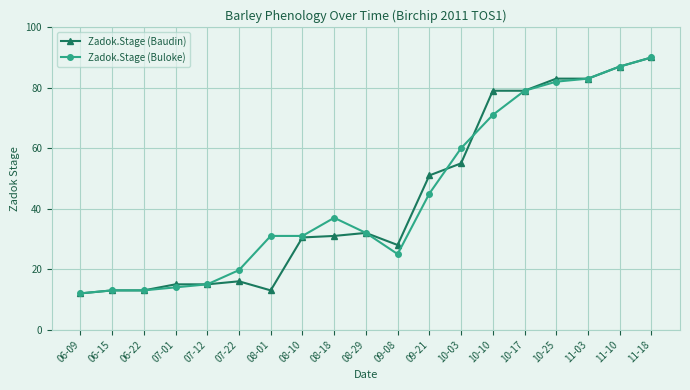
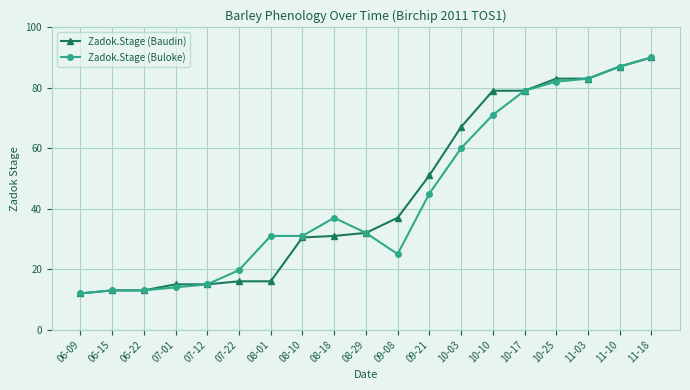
Zadok.Stage (Baudin), 08-01: 13 -> 16
Zadok.Stage (Baudin), 09-08: 28 -> 37
Zadok.Stage (Baudin), 10-03: 55 -> 67
